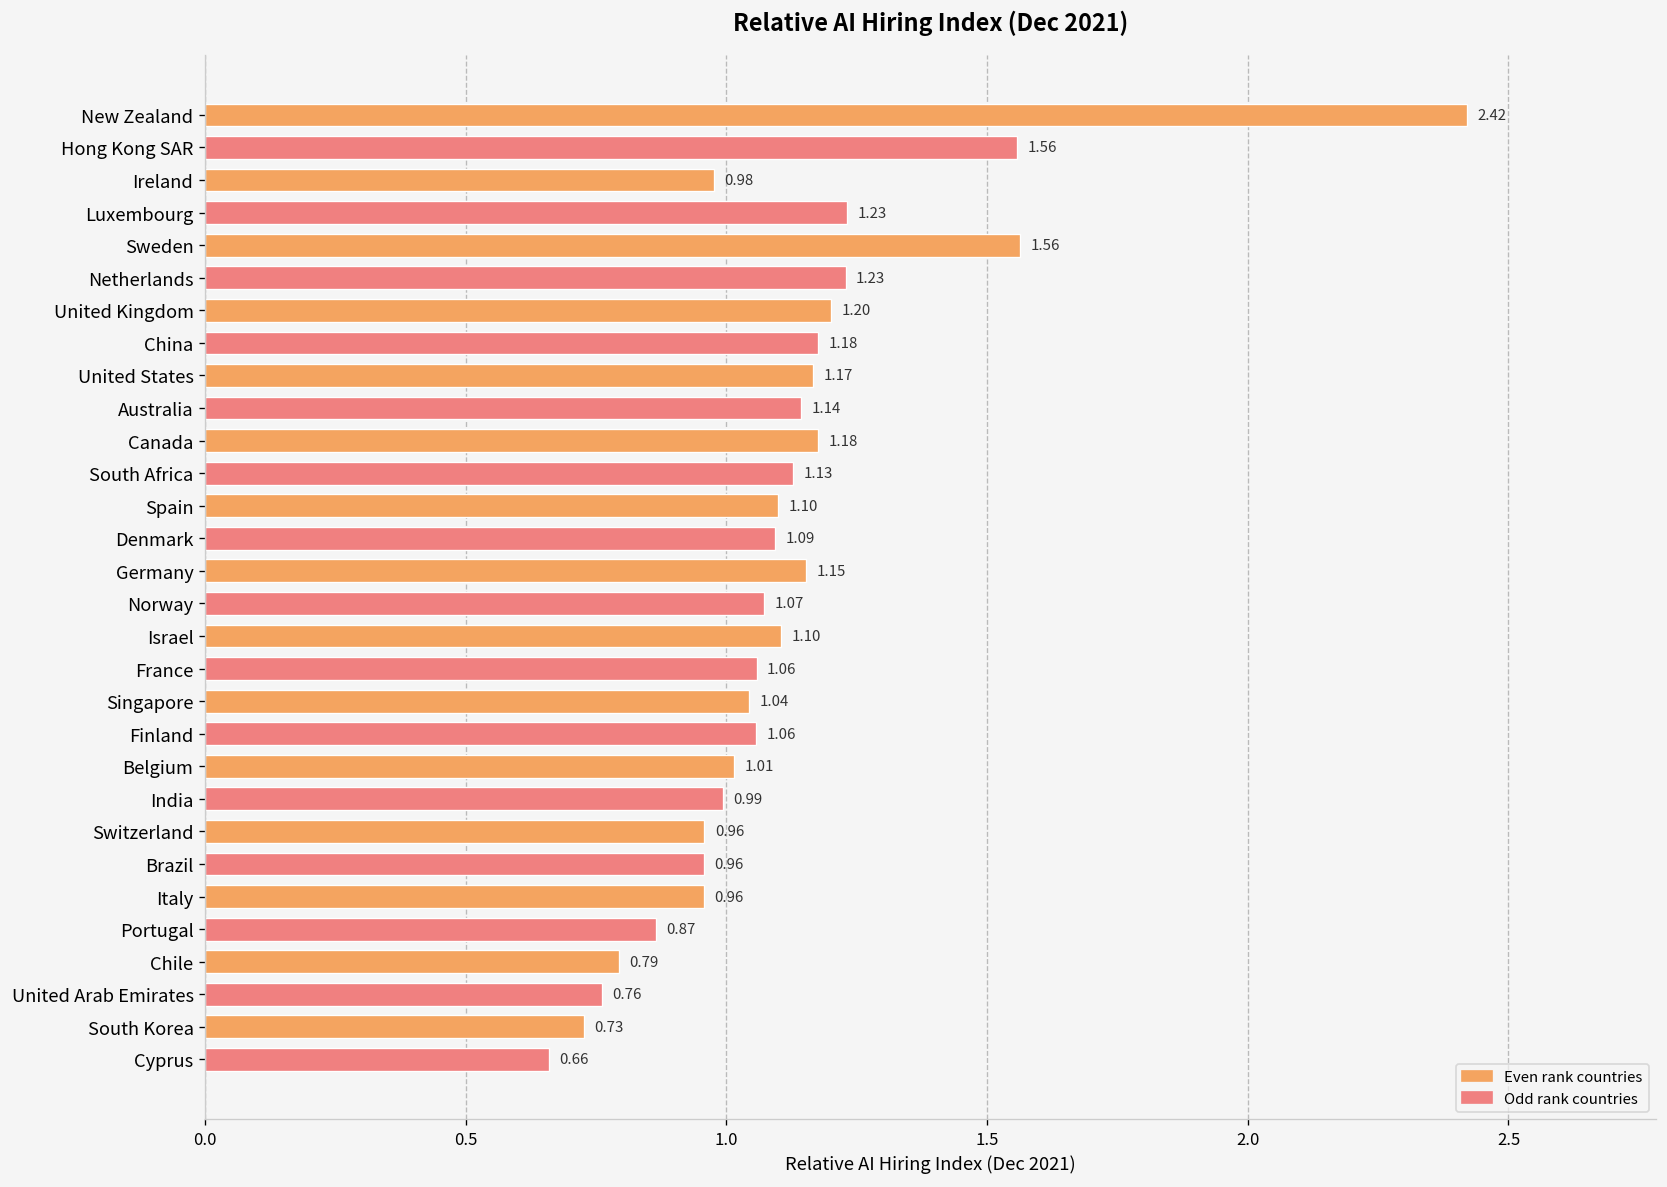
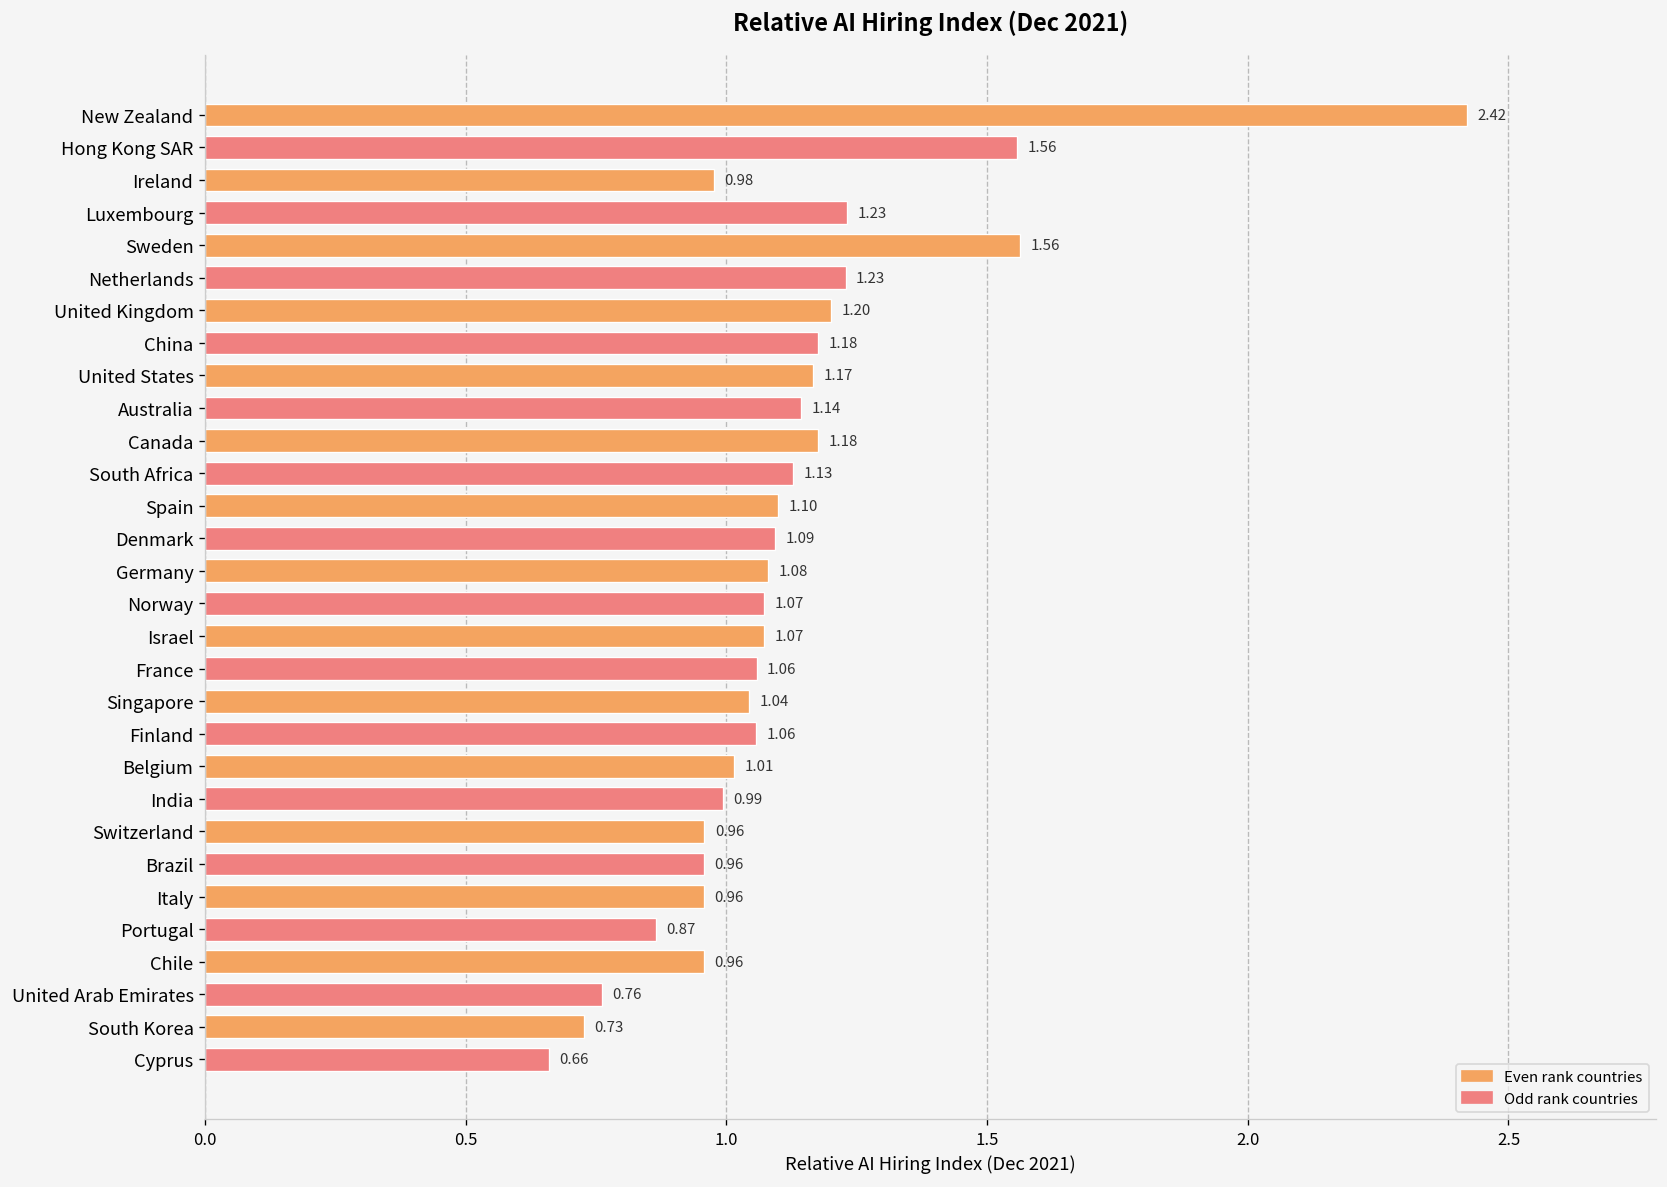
Germany: 1.15 -> 1.08
Israel: 1.10 -> 1.07
Chile: 0.79 -> 0.96
